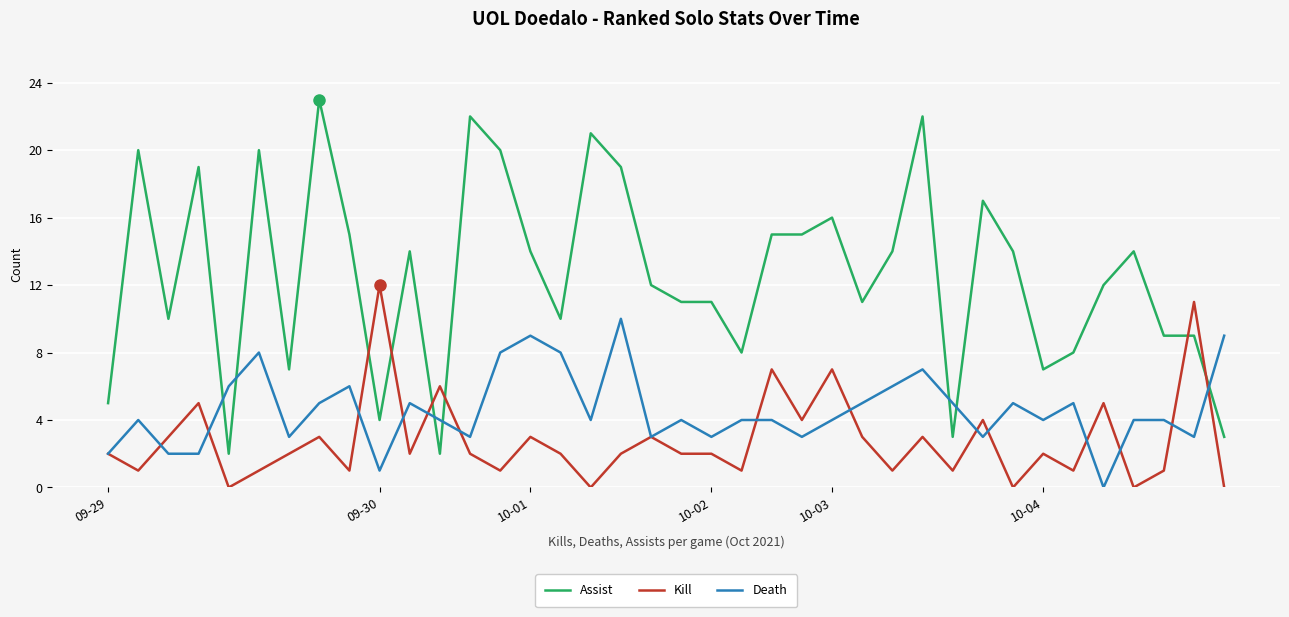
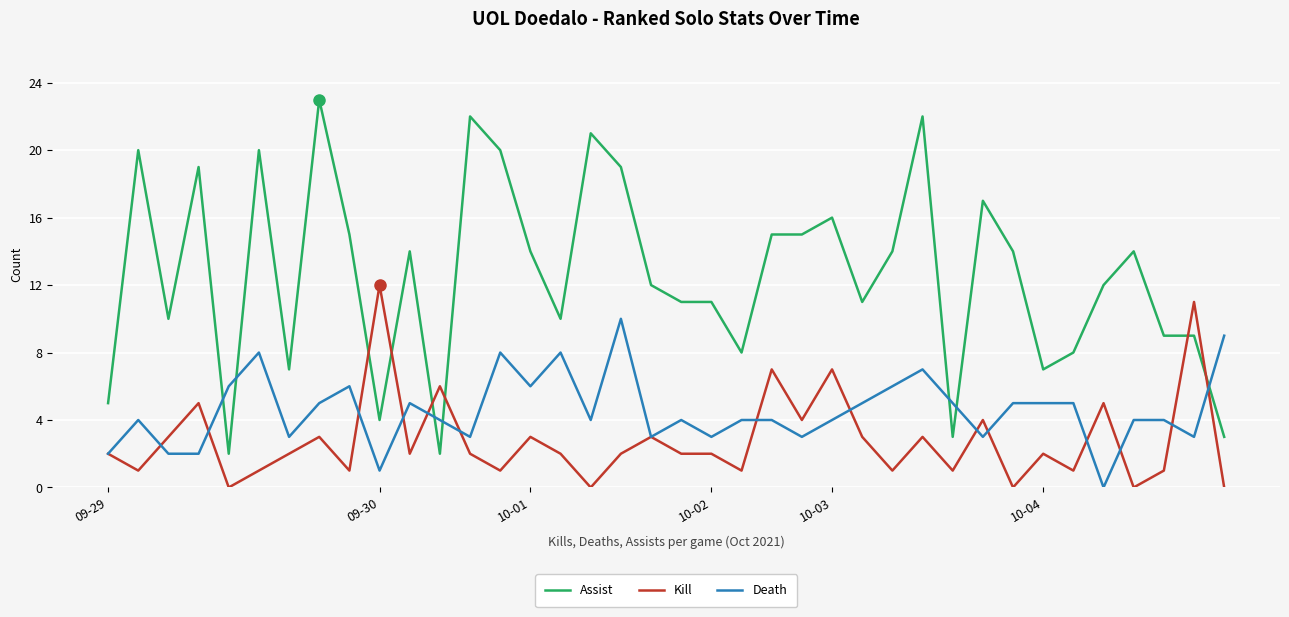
Death, 10-01: 9 -> 6
Death, 10-04: 4 -> 5
